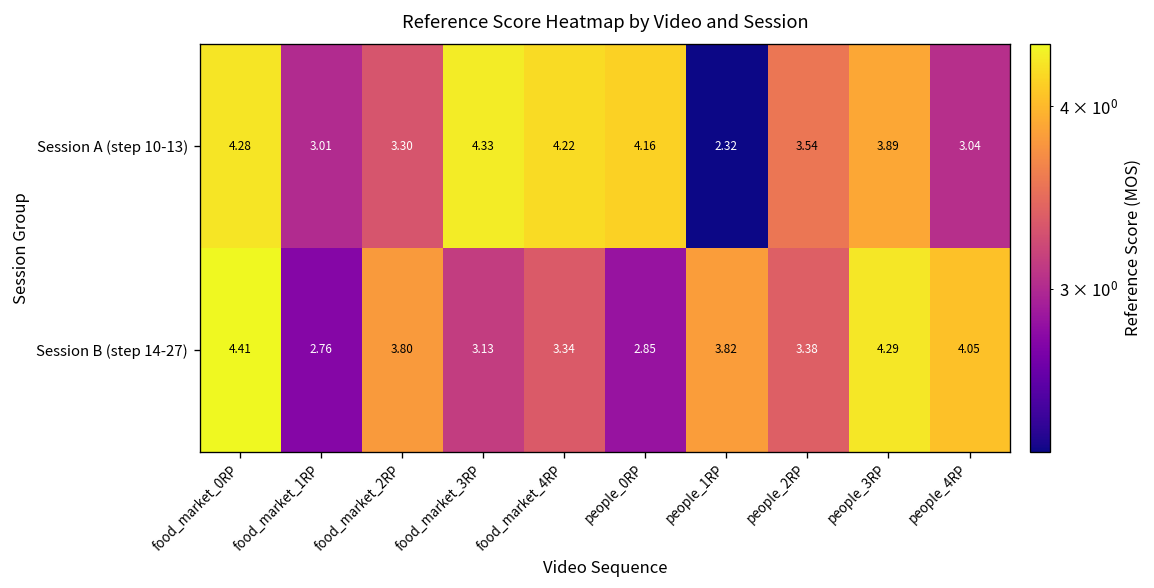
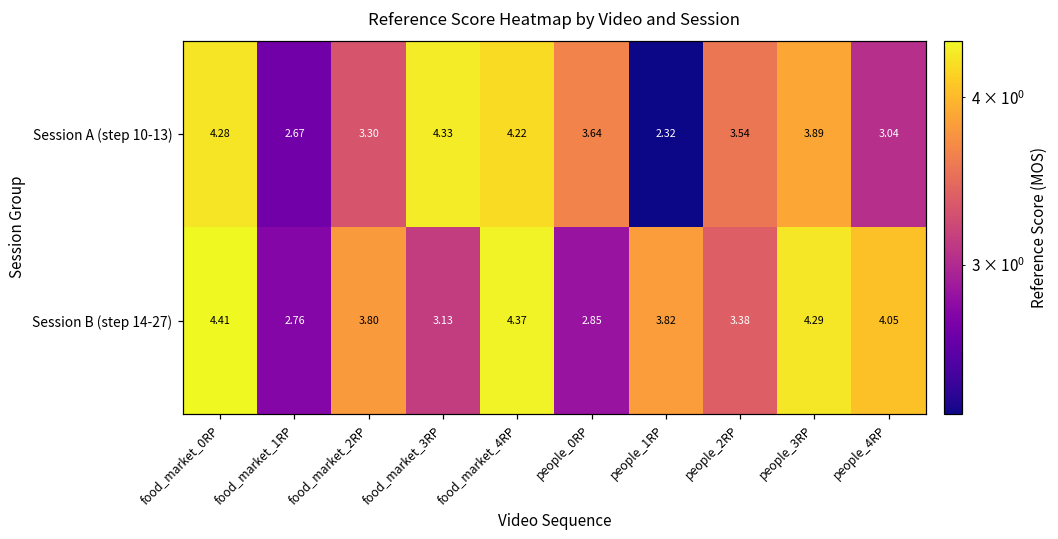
Session A (step 10-13), food_market_1RP: 3.01 -> 2.67
Session A (step 10-13), people_0RP: 4.16 -> 3.64
Session B (step 14-27), food_market_4RP: 3.34 -> 4.37
